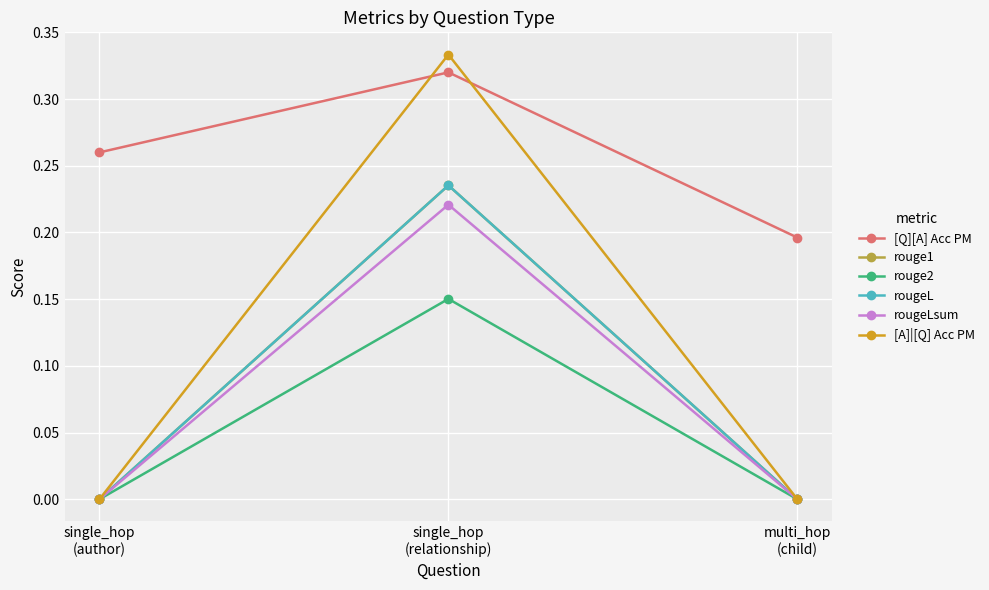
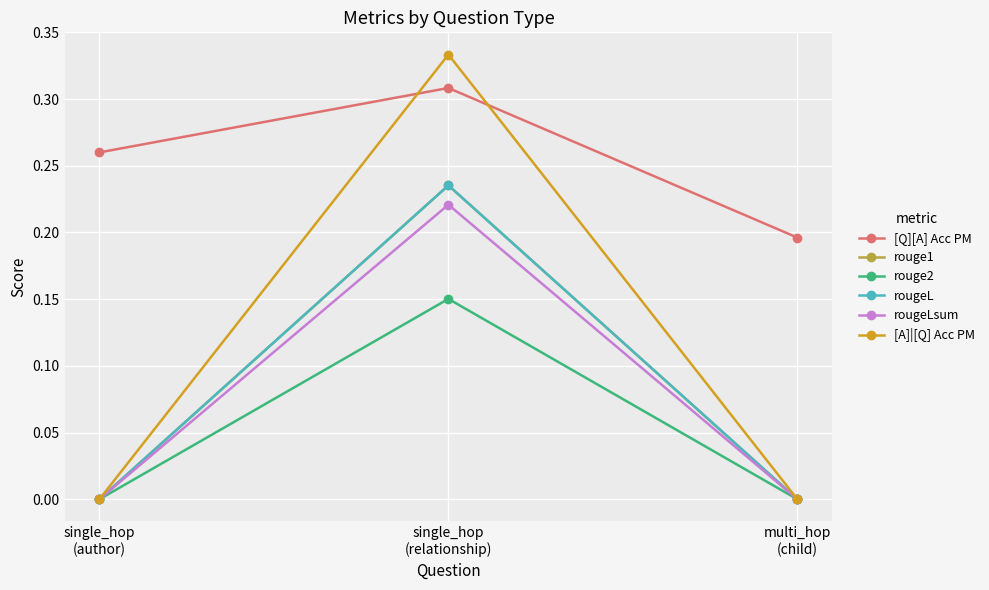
[Q][A] Acc PM, single_hop (relationship): 0.320 -> 0.308
